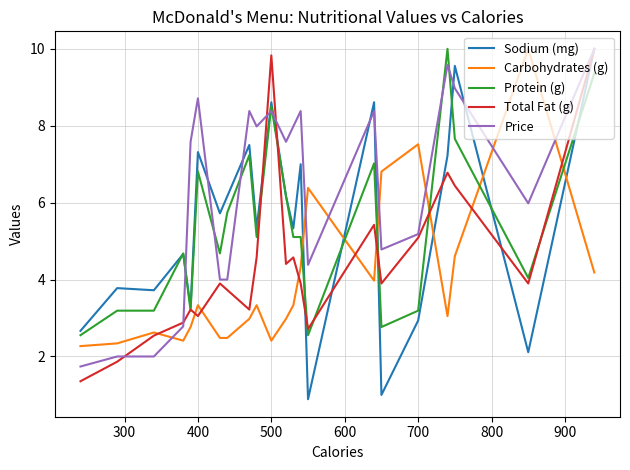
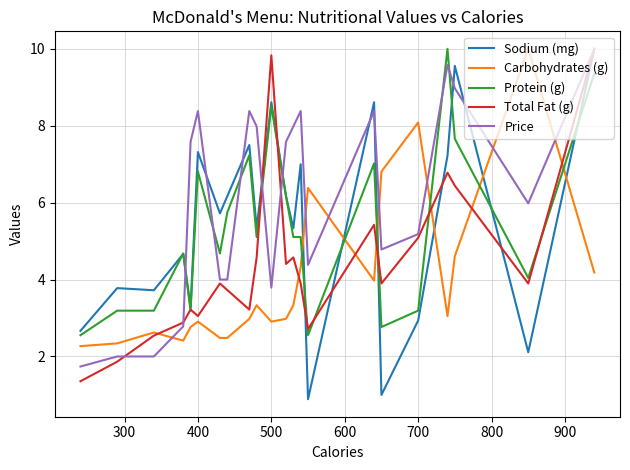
Carbohydrates (g), 400: 3.3 -> 2.9
Price, 400: 8.7 -> 8.4
Carbohydrates (g), 500: 2.4 -> 2.9
Price, 500: 8.4 -> 3.8
Carbohydrates (g), 700: 7.5 -> 8.1
